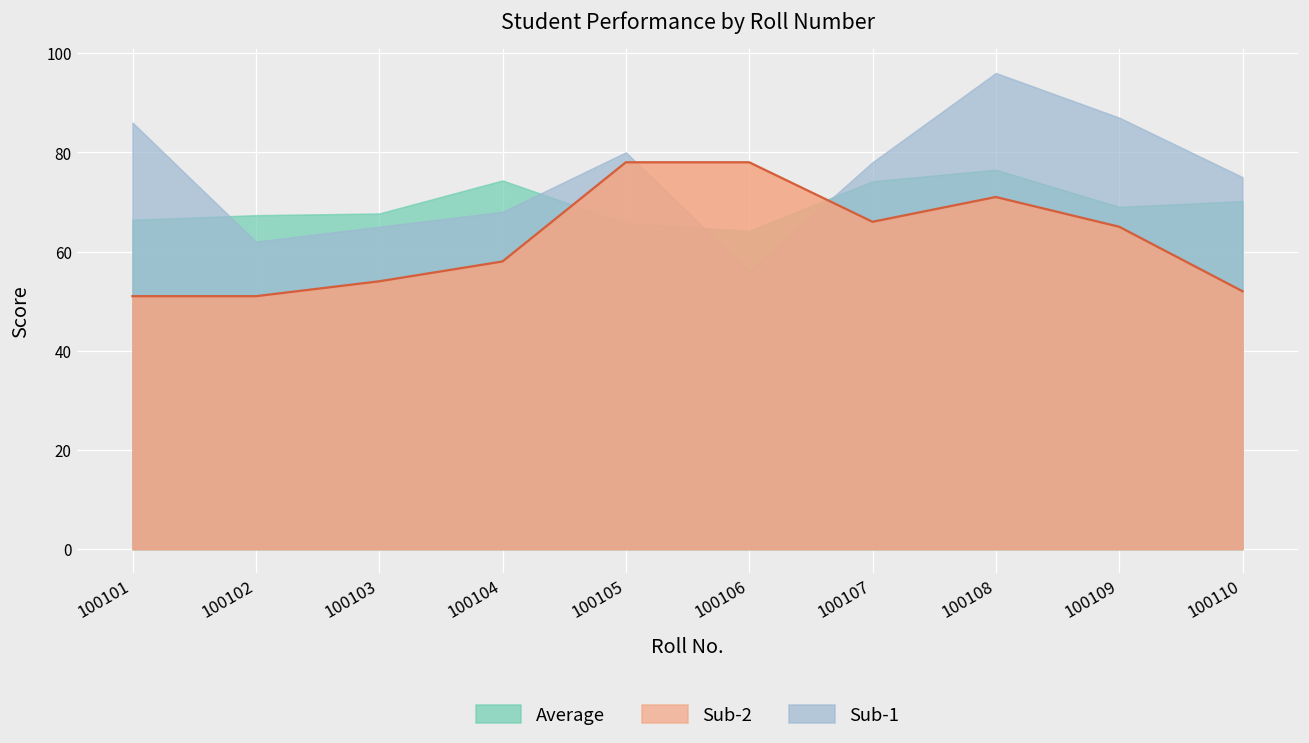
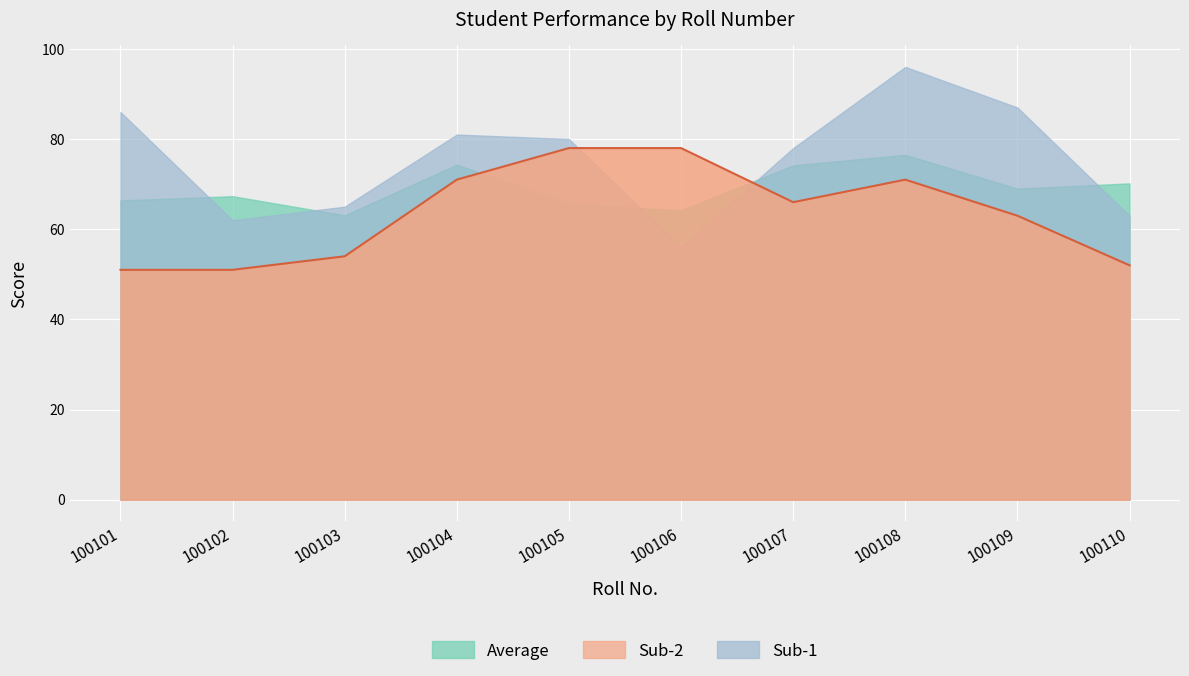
Average, 100103: 68 -> 63
Sub-1, 100104: 68 -> 81
Sub-2, 100104: 58 -> 71
Sub-2, 100109: 65 -> 63
Sub-1, 100110: 75 -> 63
